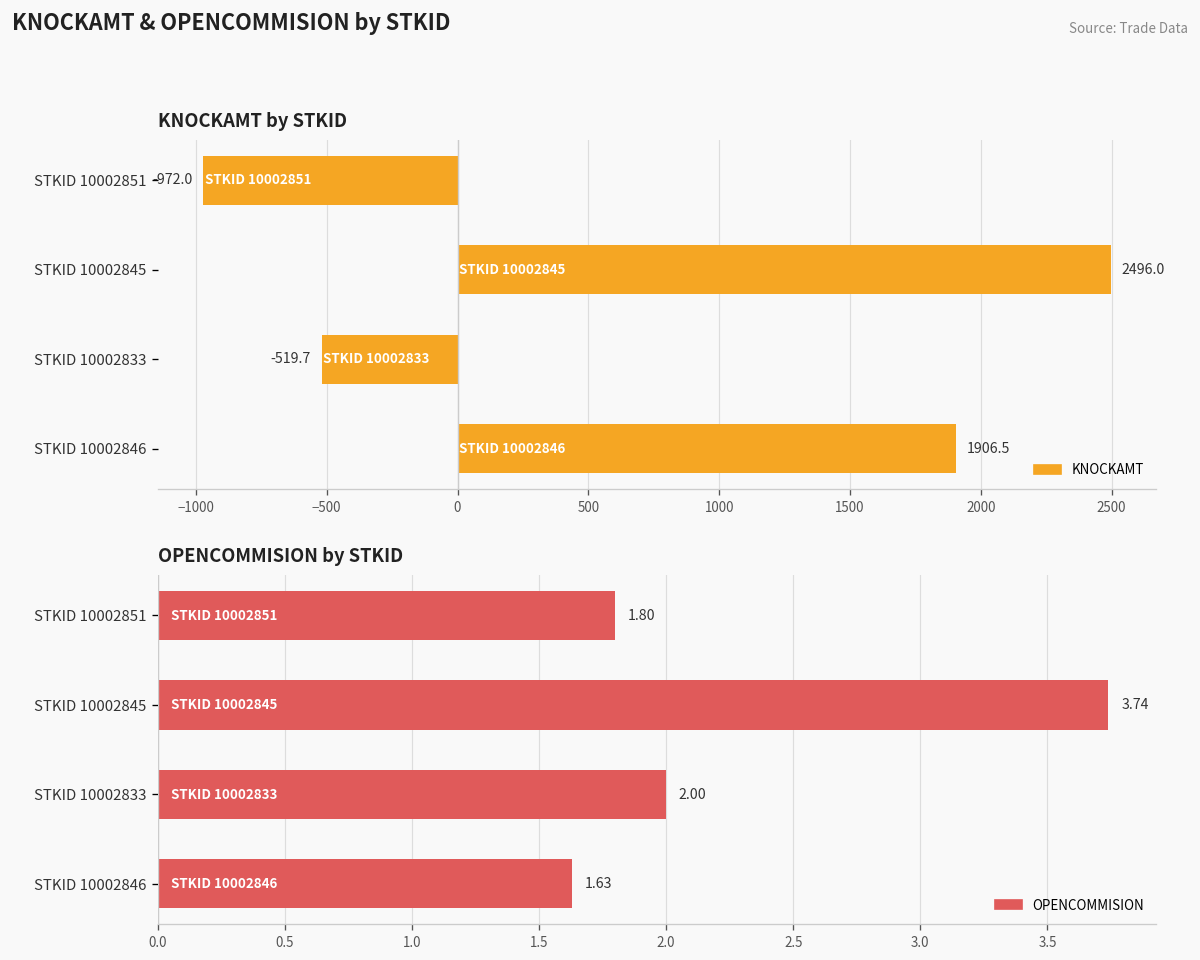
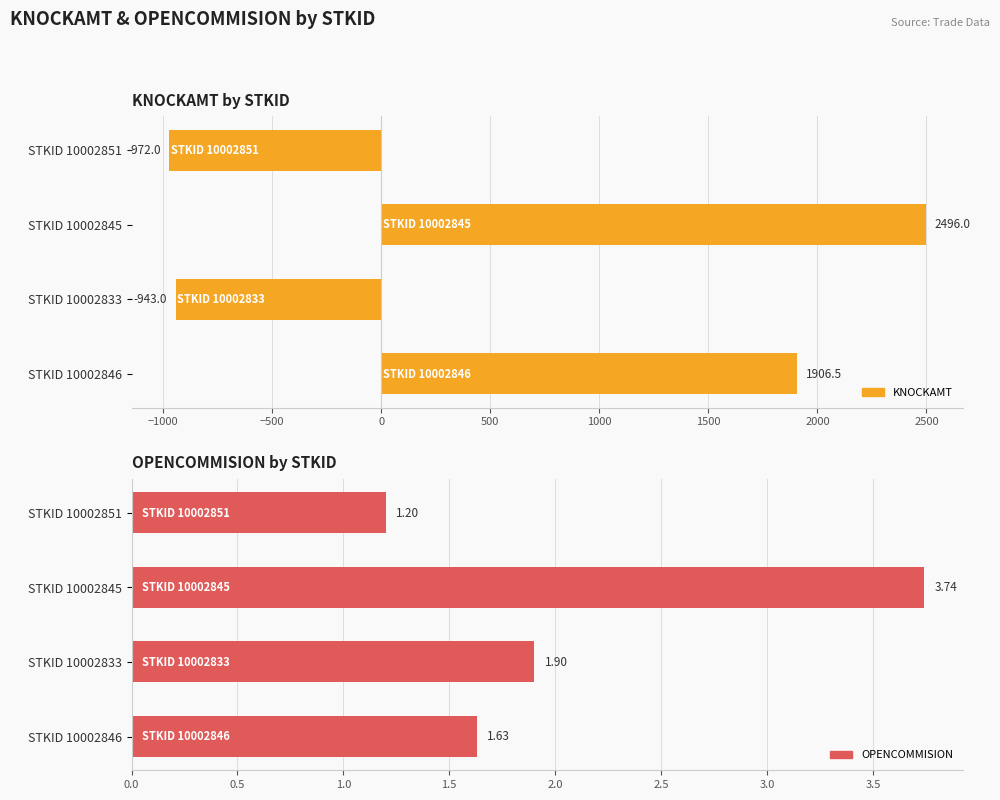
KNOCKAMT by STKID, STKID 10002833: -519.7 -> -943.0
OPENCOMMISION by STKID, STKID 10002851: 1.80 -> 1.20
OPENCOMMISION by STKID, STKID 10002833: 2.00 -> 1.90
